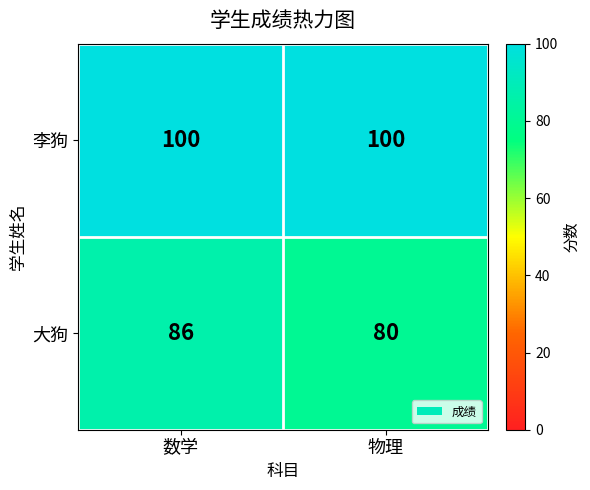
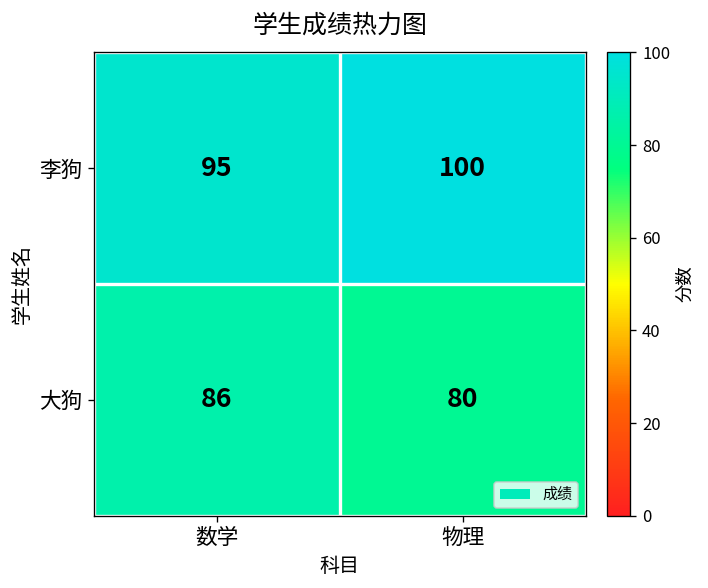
李狗, 数学: 100 -> 95
